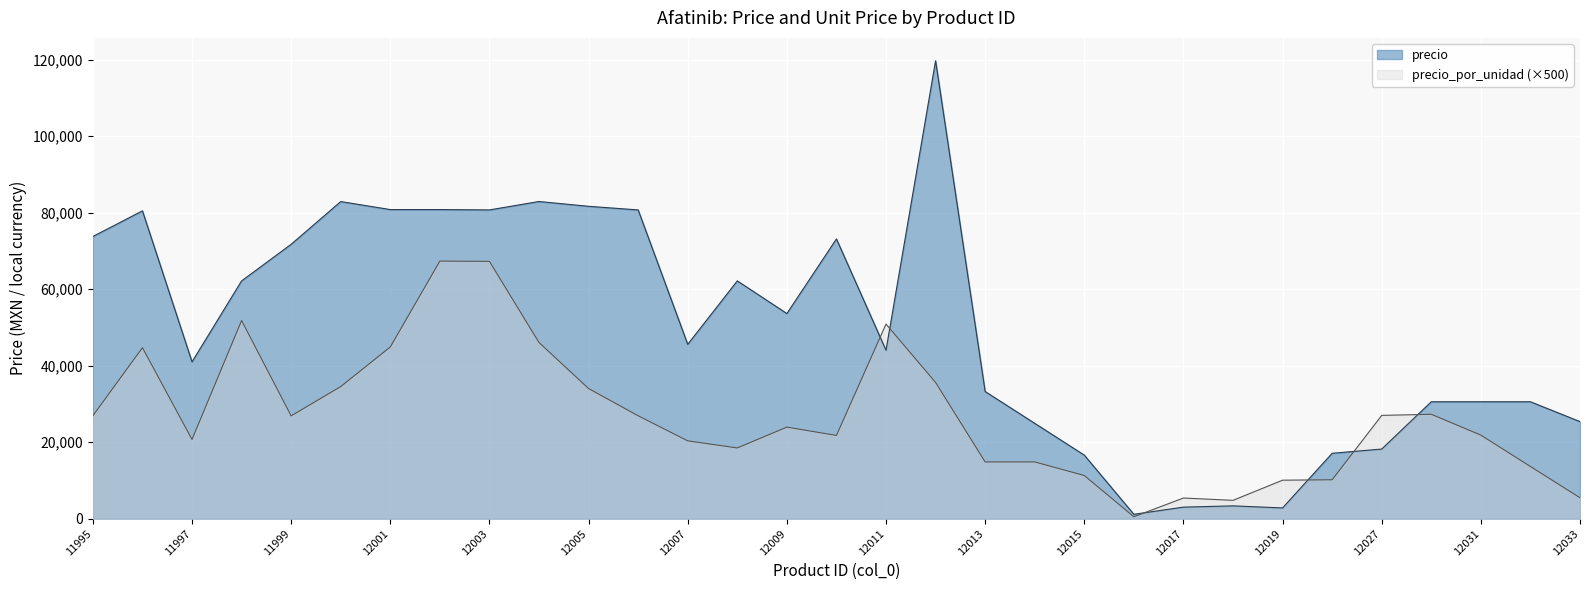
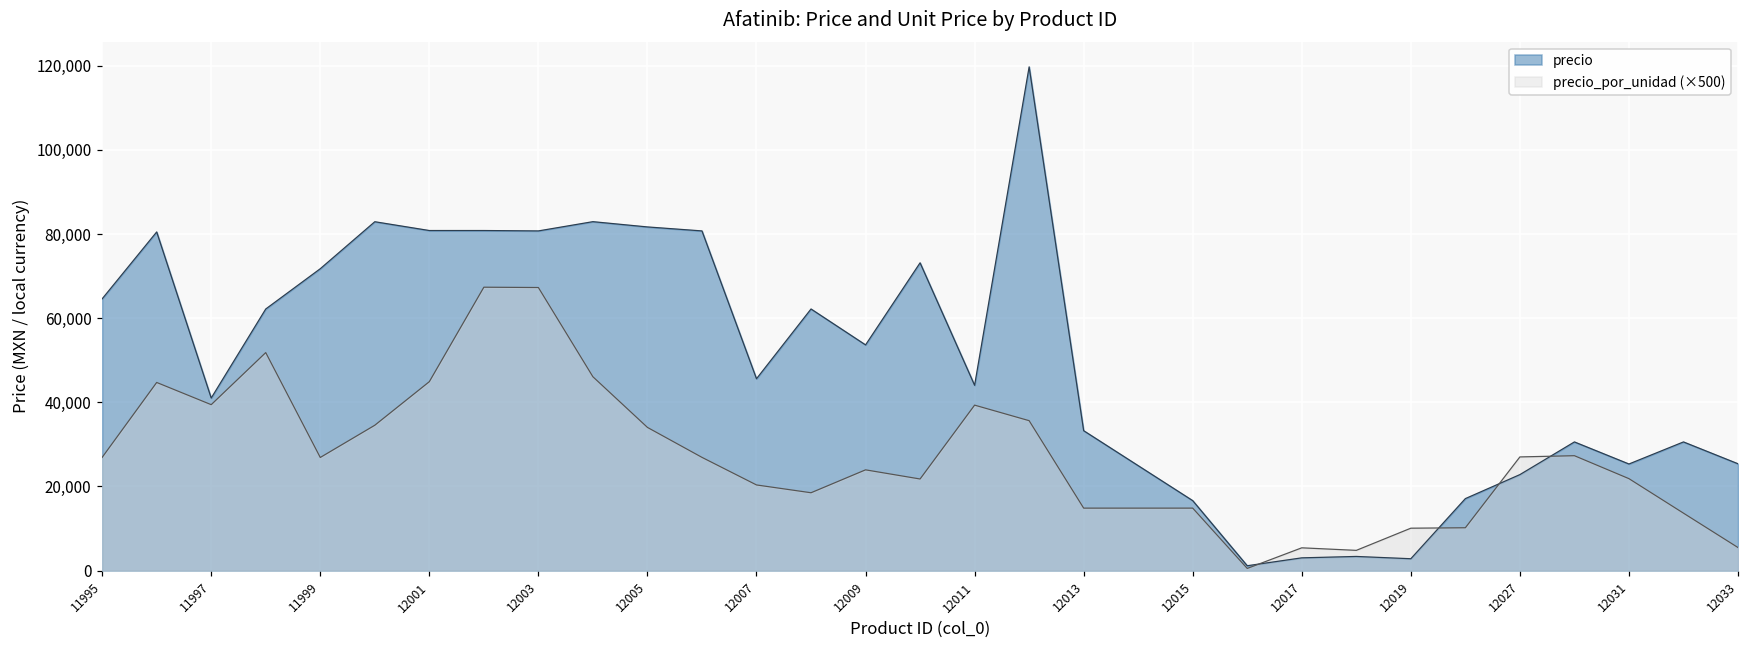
precio, 11995: 74,000 -> 65,000
precio_por_unidad (×500), 11997: 21,000 -> 39,000
precio_por_unidad (×500), 12011: 51,000 -> 39,000
precio_por_unidad (×500), 12015: 11,000 -> 15,000
precio, 12027: 18,000 -> 23,000
precio, 12031: 31,000 -> 25,000
